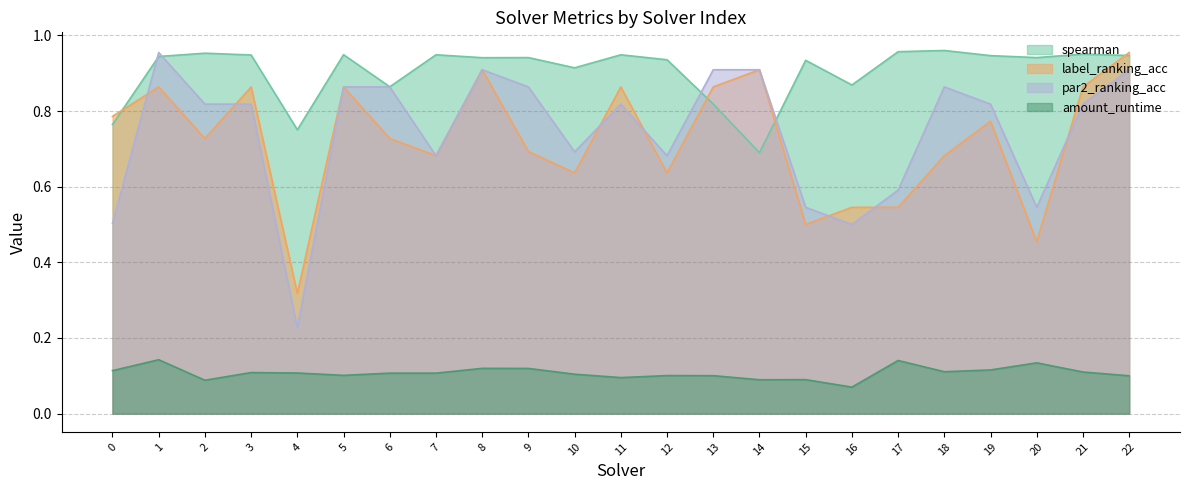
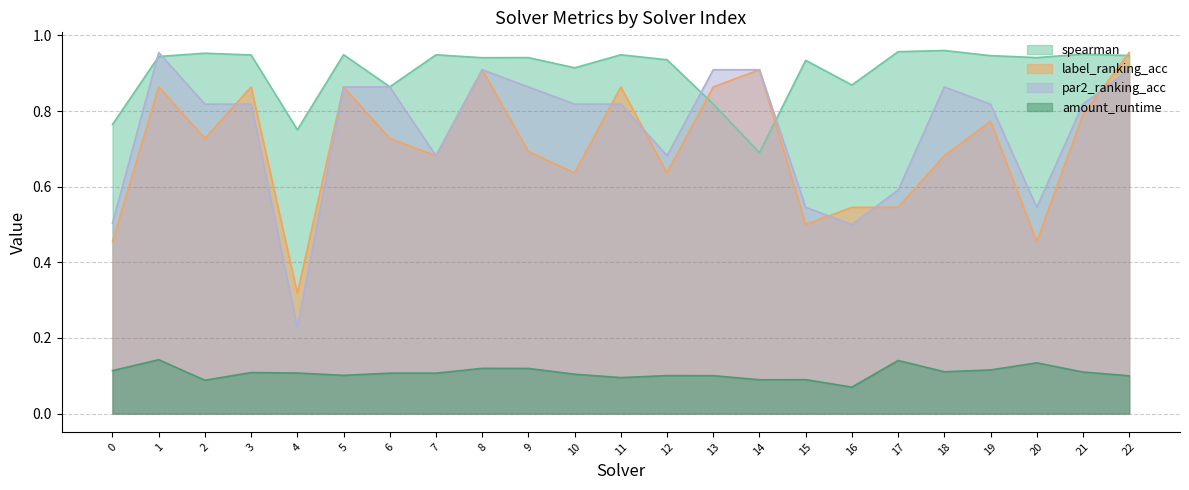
label_ranking_acc, 0: 0.79 -> 0.45
par2_ranking_acc, 10: 0.69 -> 0.82
label_ranking_acc, 21: 0.86 -> 0.79
